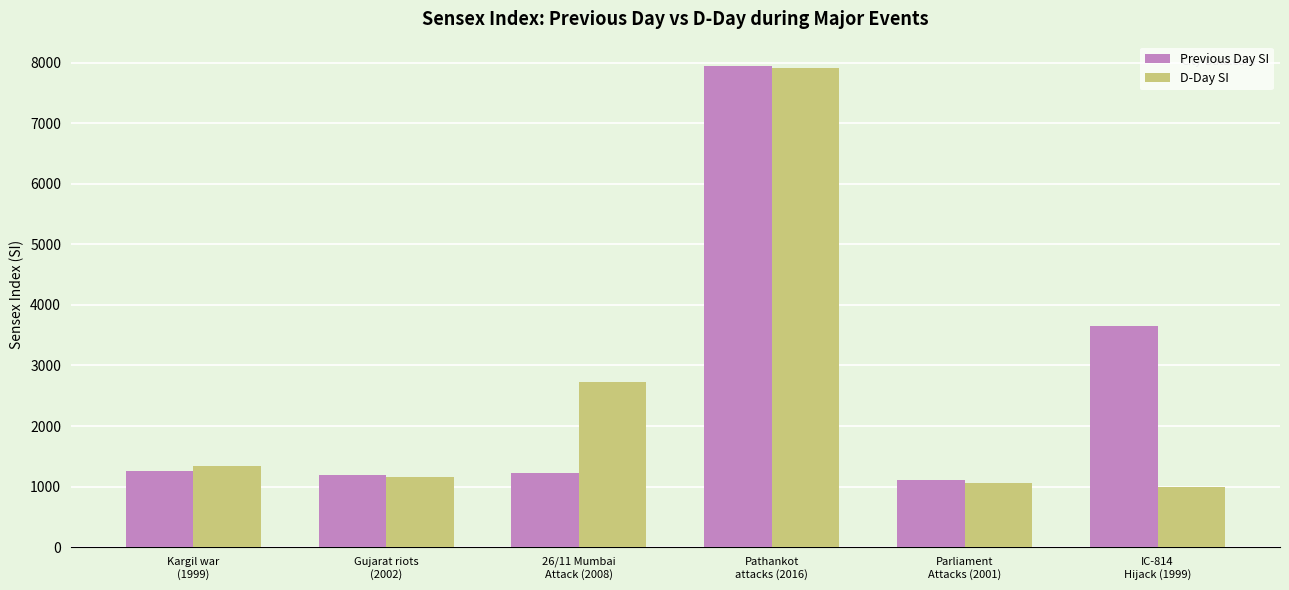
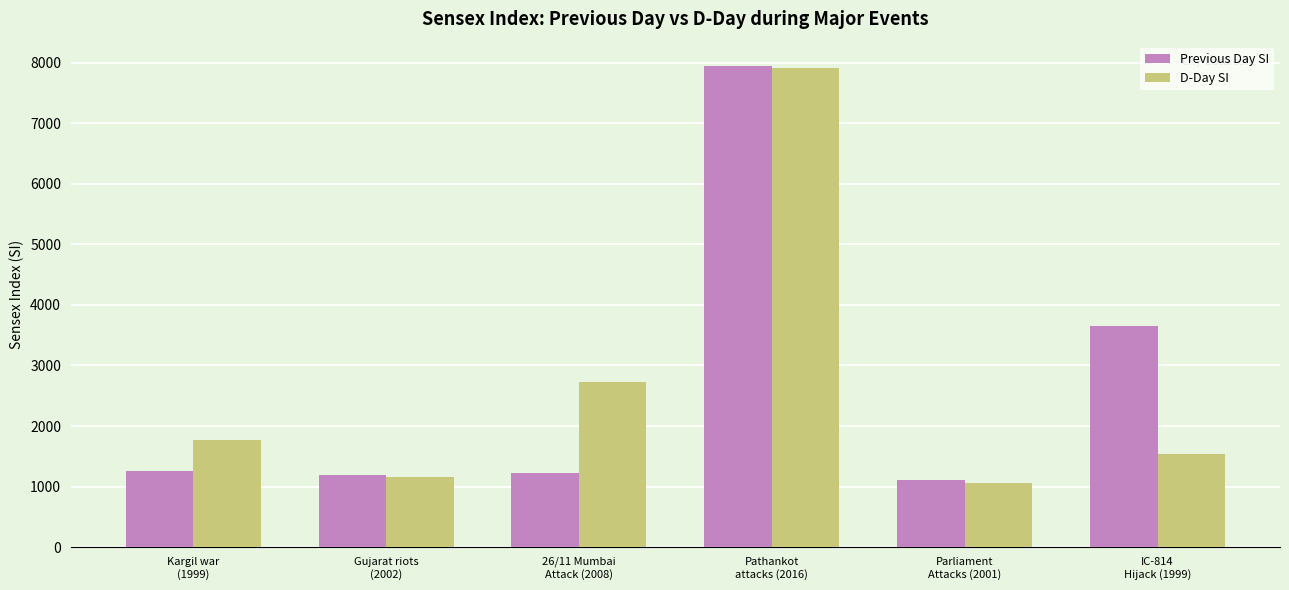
D-Day SI, Kargil war (1999): 1300 -> 1800
D-Day SI, IC-814 Hijack (1999): 1000 -> 1500
